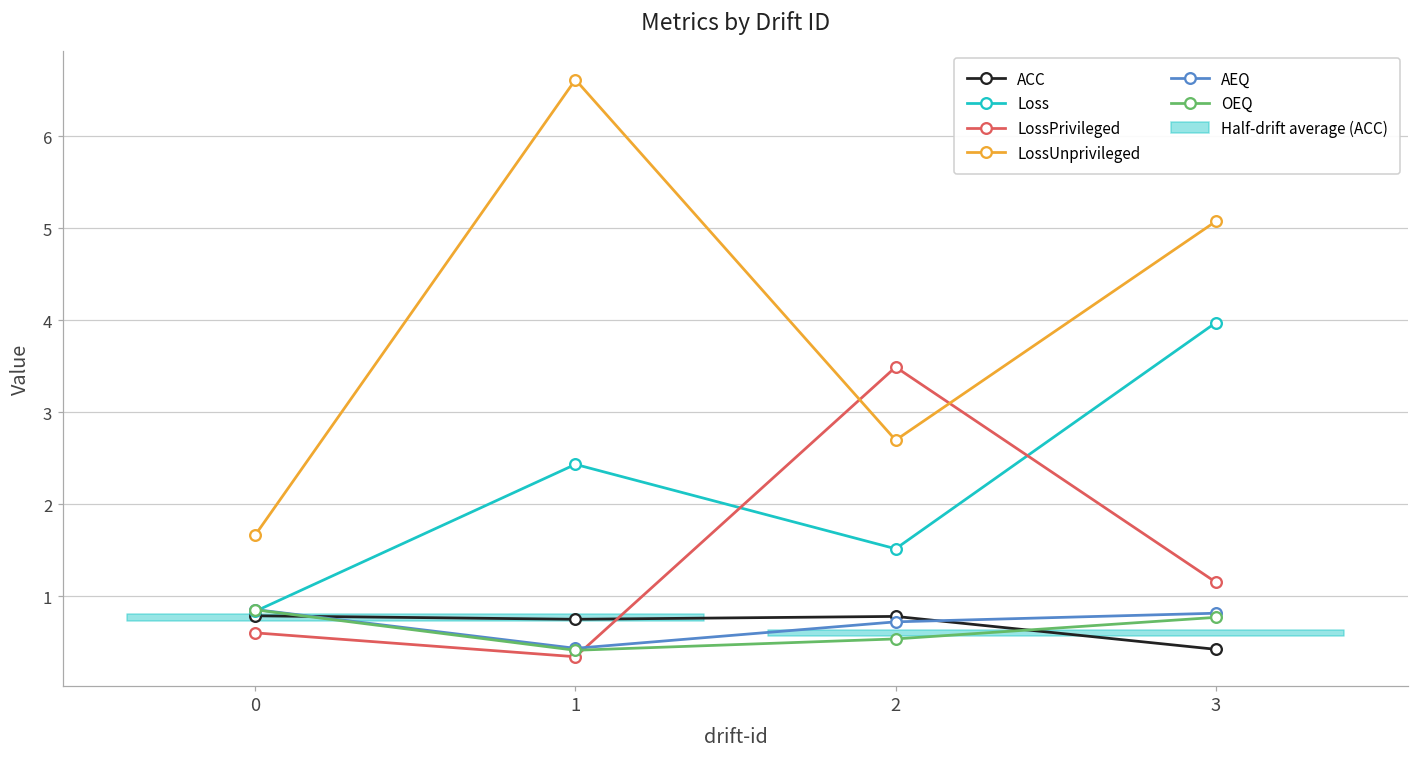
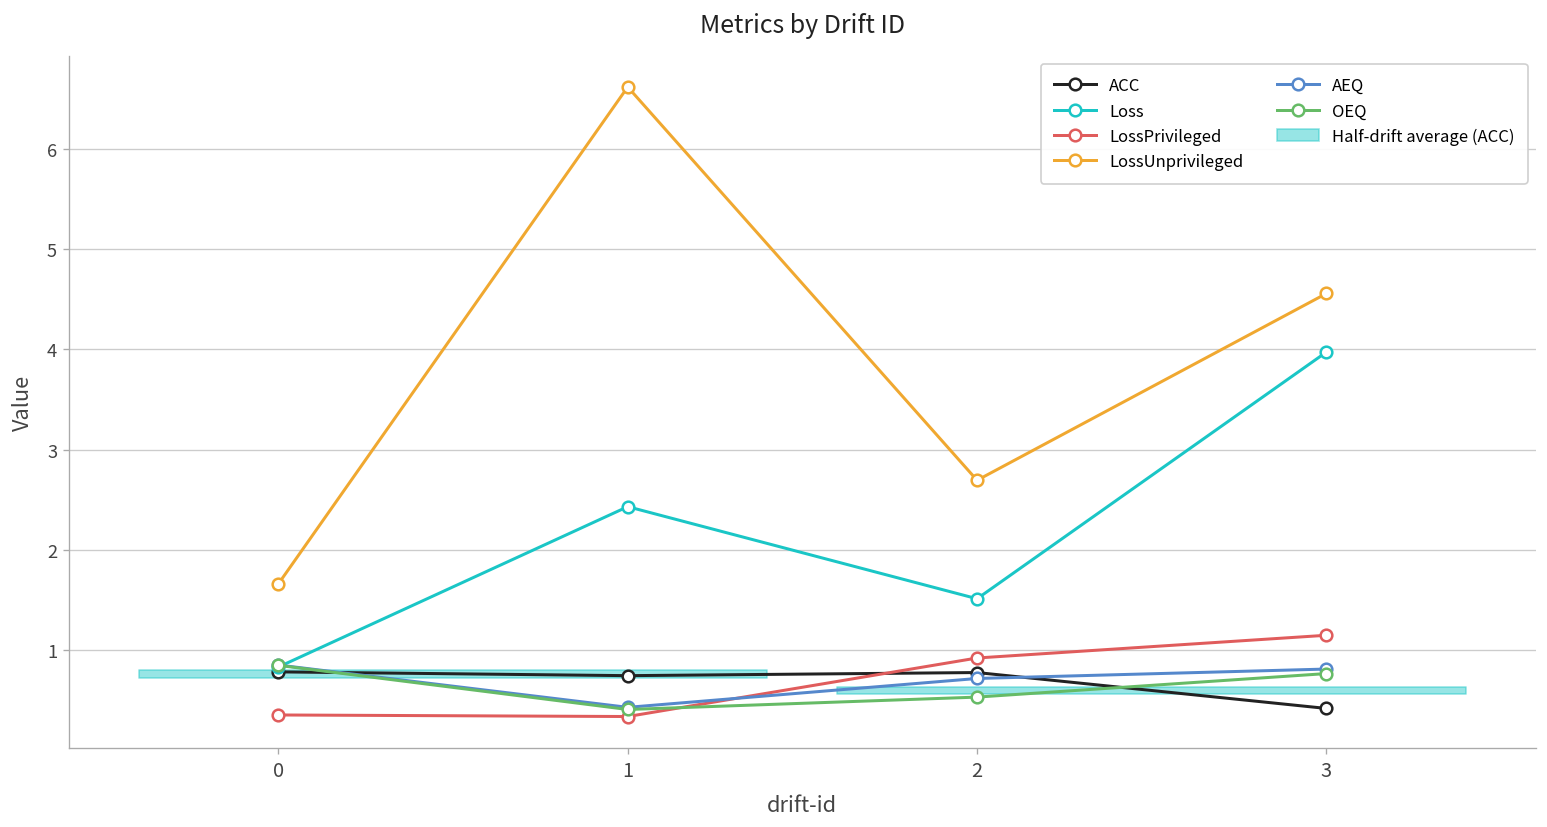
LossPrivileged, 0: 0.6 -> 0.4
LossPrivileged, 2: 3.5 -> 0.9
LossUnprivileged, 3: 5.1 -> 4.6
